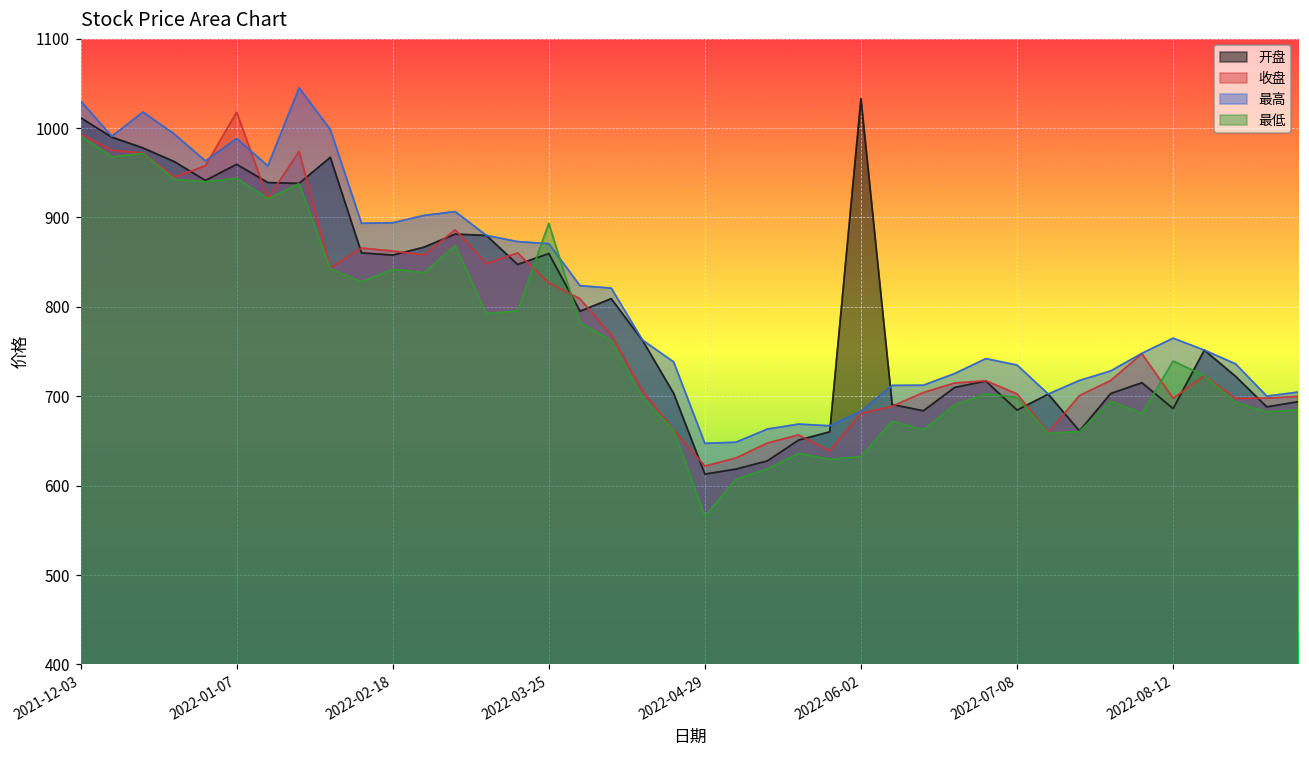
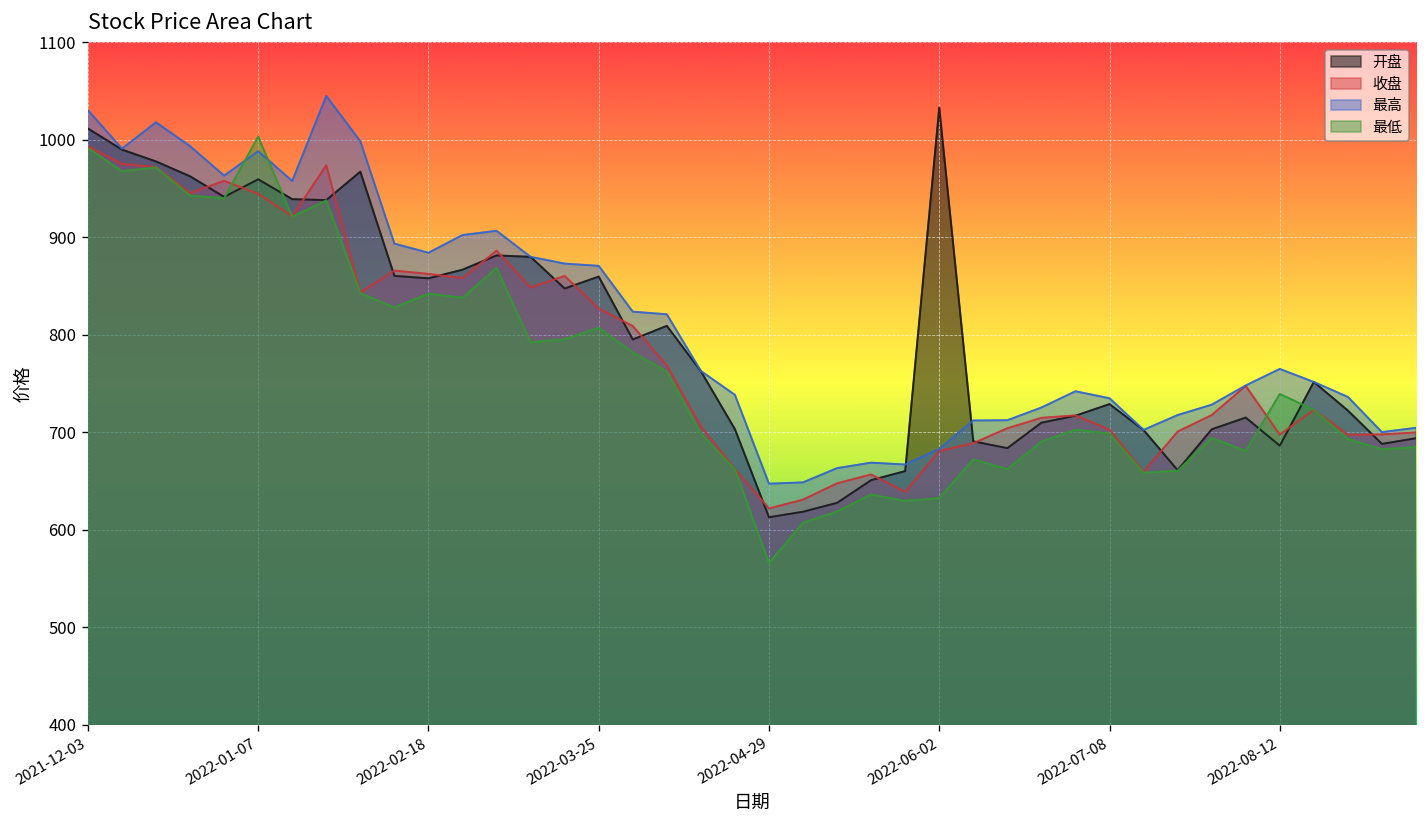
收盘, 2022-01-07: 1020 -> 940
最低, 2022-01-07: 940 -> 1000
最高, 2022-02-18: 890 -> 880
最低, 2022-03-25: 890 -> 810
开盘, 2022-07-08: 680 -> 730
